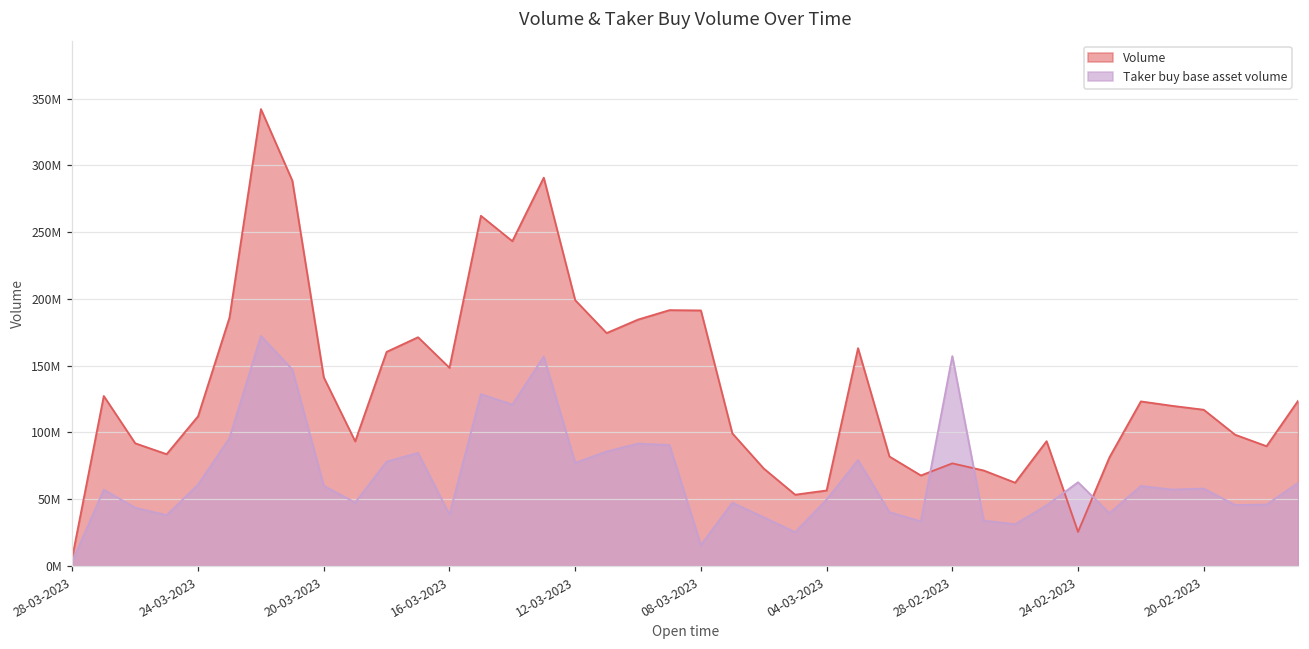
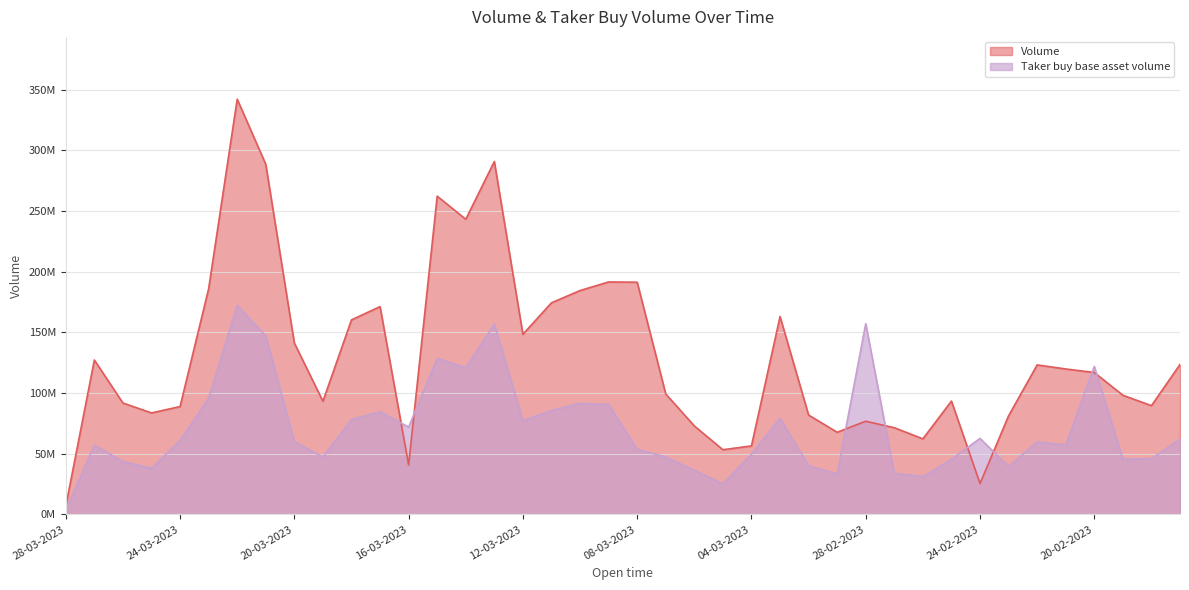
Volume, 24-03-2023: 112000000 -> 89000000
Volume, 16-03-2023: 148000000 -> 41000000
Taker buy base asset volume, 16-03-2023: 38000000 -> 72000000
Volume, 12-03-2023: 199000000 -> 148000000
Taker buy base asset volume, 08-03-2023: 16000000 -> 54000000
Taker buy base asset volume, 20-02-2023: 58000000 -> 122000000
